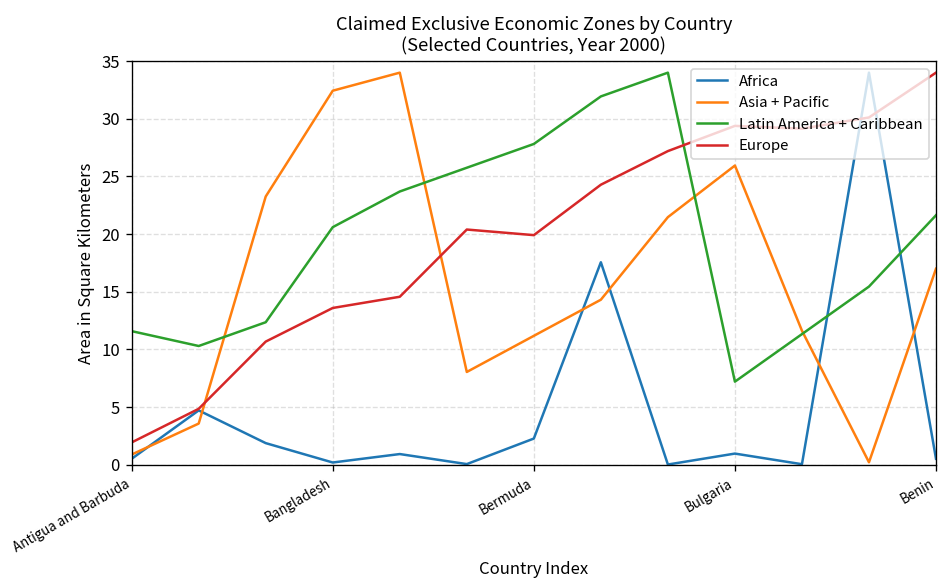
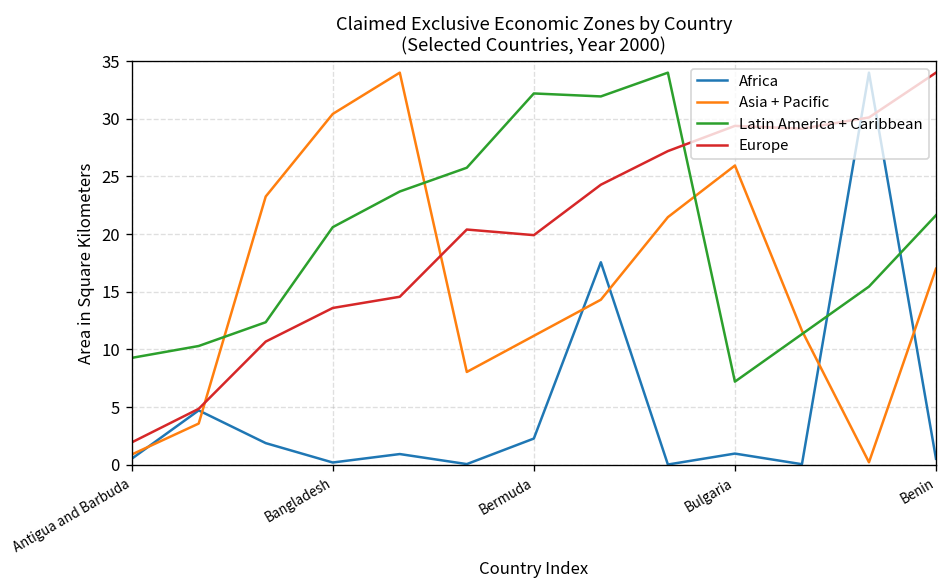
Latin America + Caribbean, Antigua and Barbuda: 12 -> 9
Asia + Pacific, Bangladesh: 32 -> 30
Latin America + Caribbean, Bermuda: 28 -> 32
